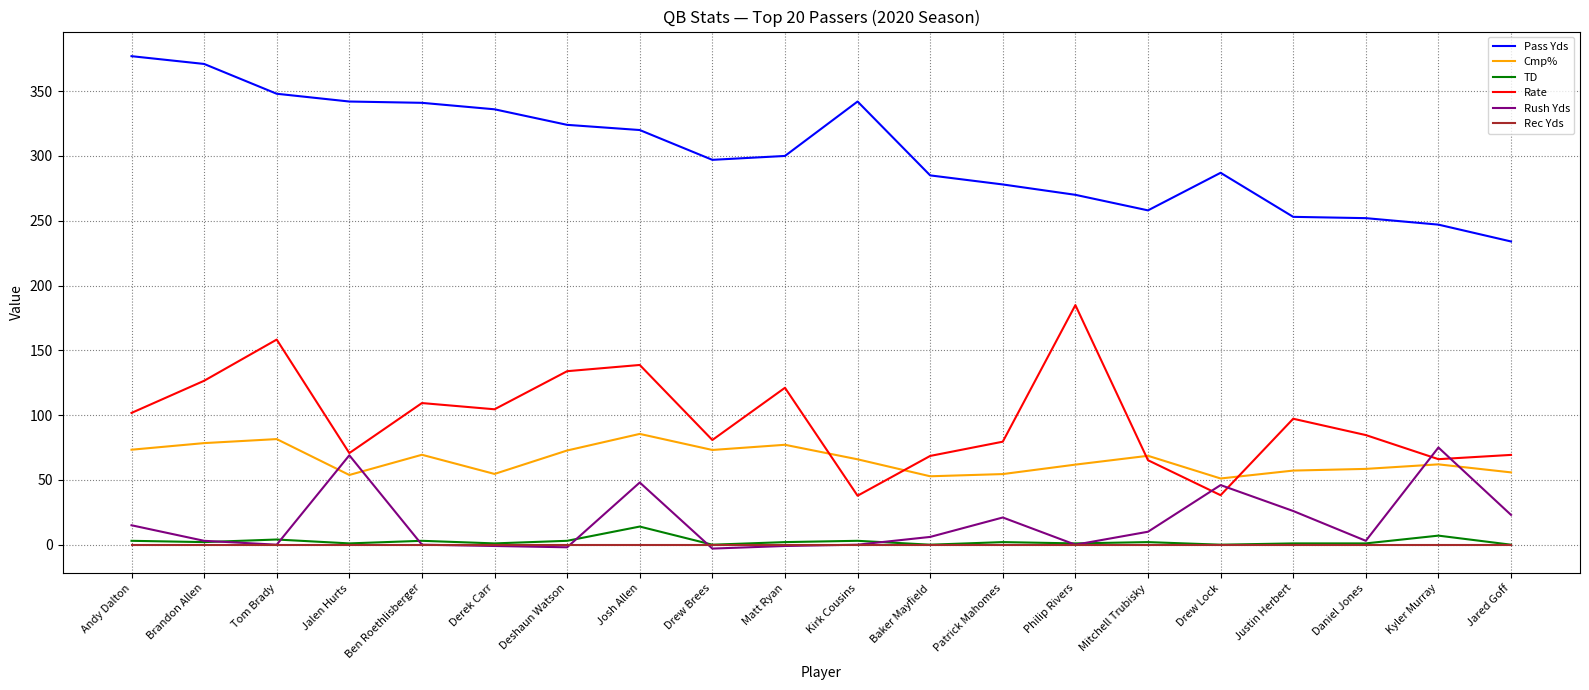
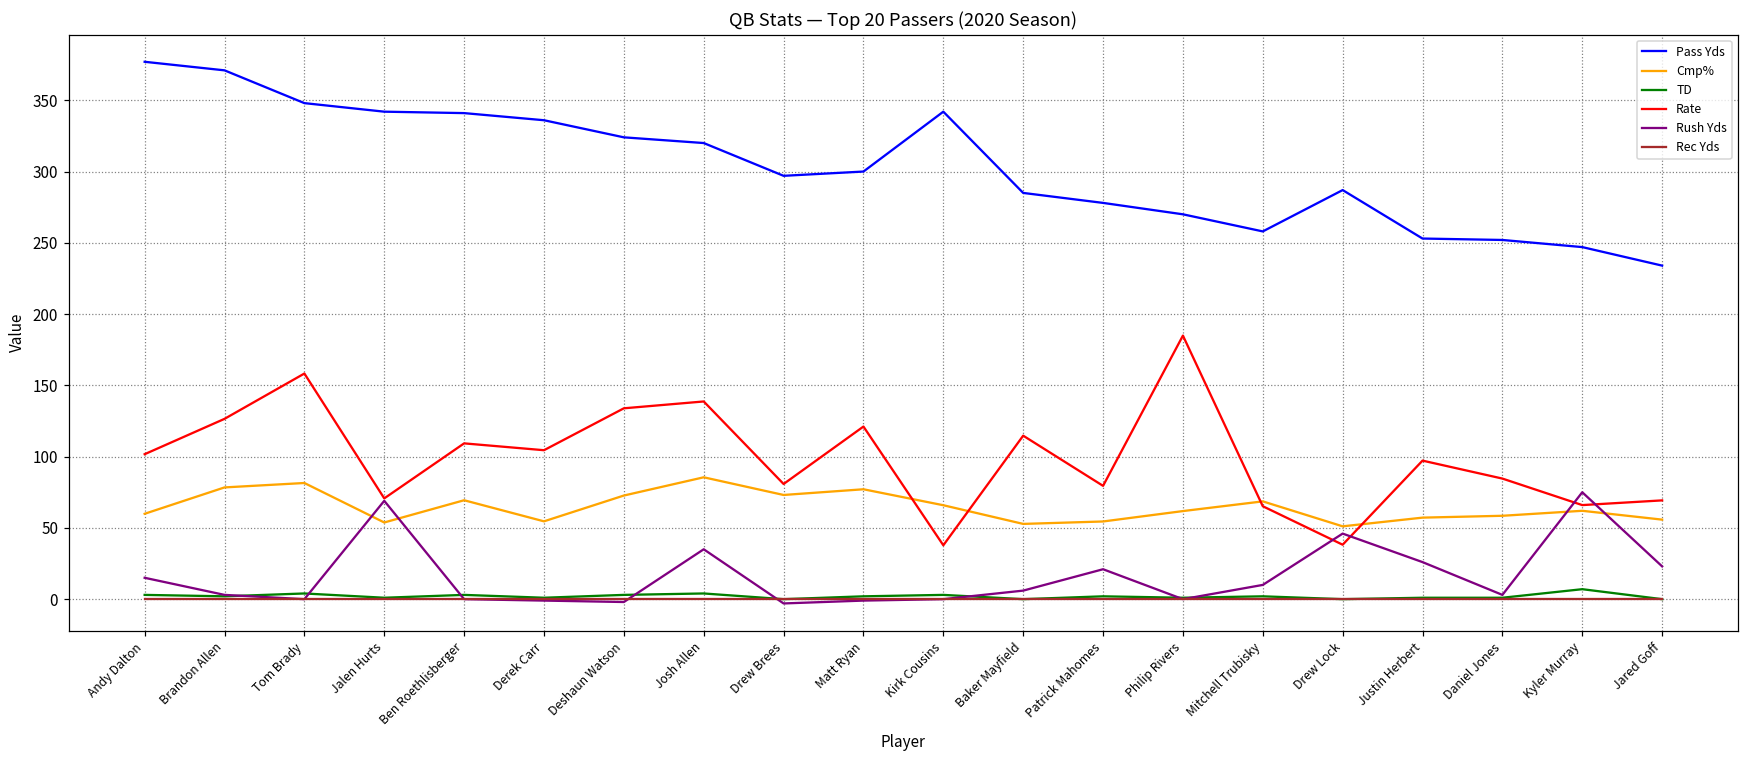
Cmp%, Andy Dalton: 73 -> 60
TD, Josh Allen: 14 -> 4
Rush Yds, Josh Allen: 48 -> 35
Rate, Baker Mayfield: 69 -> 115
